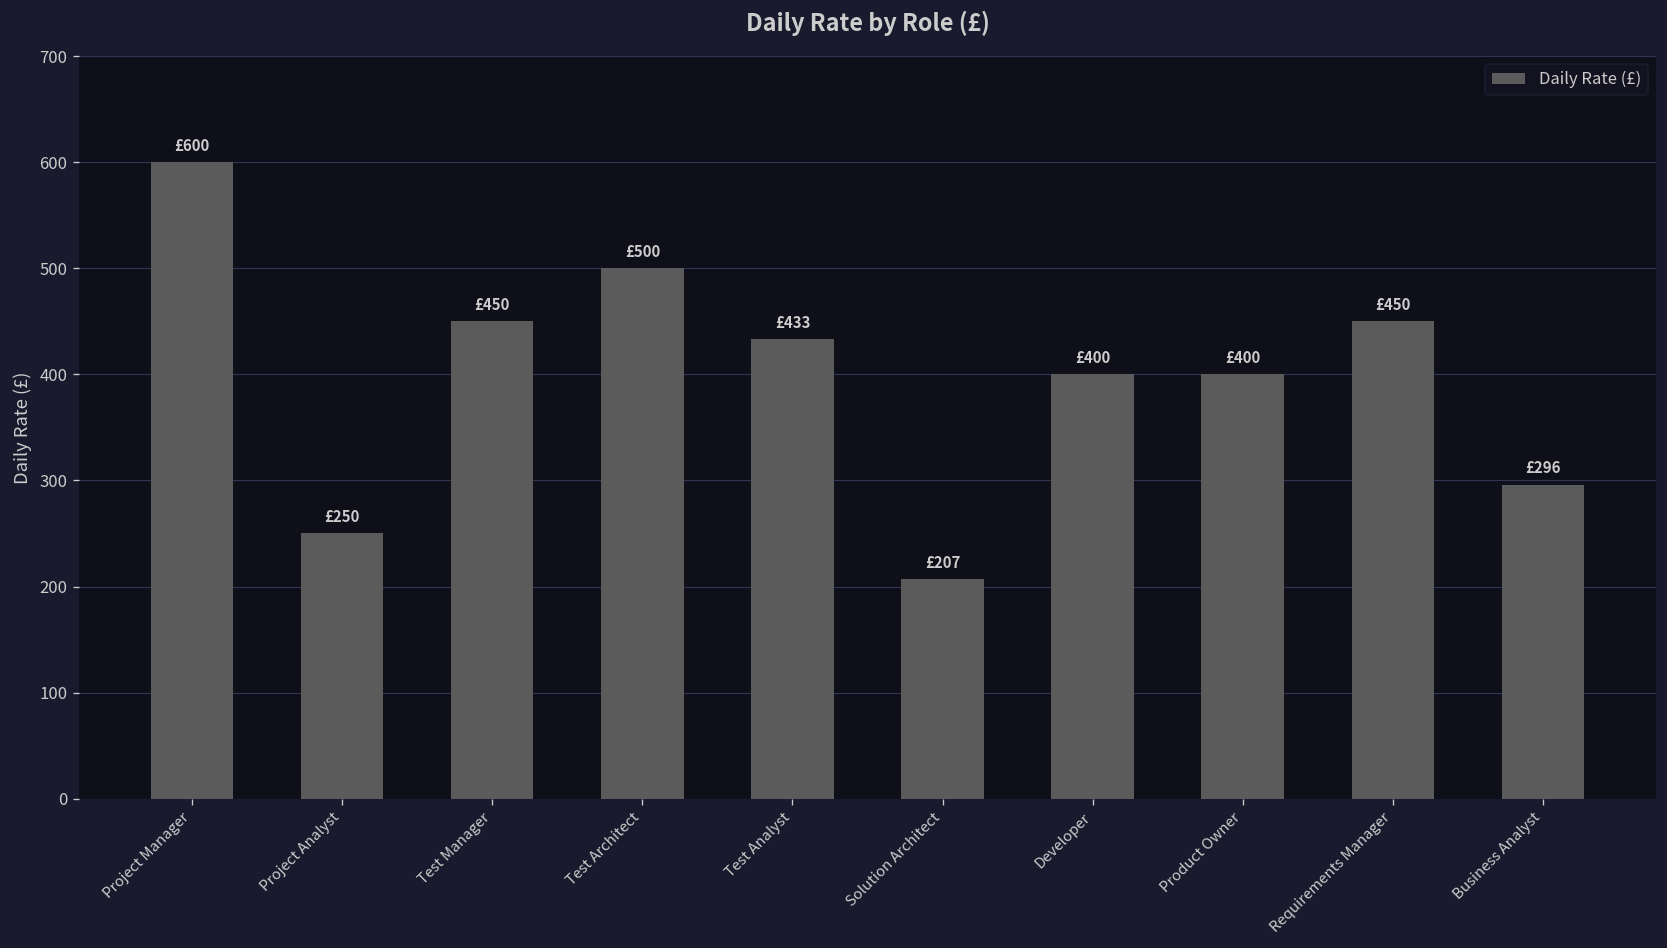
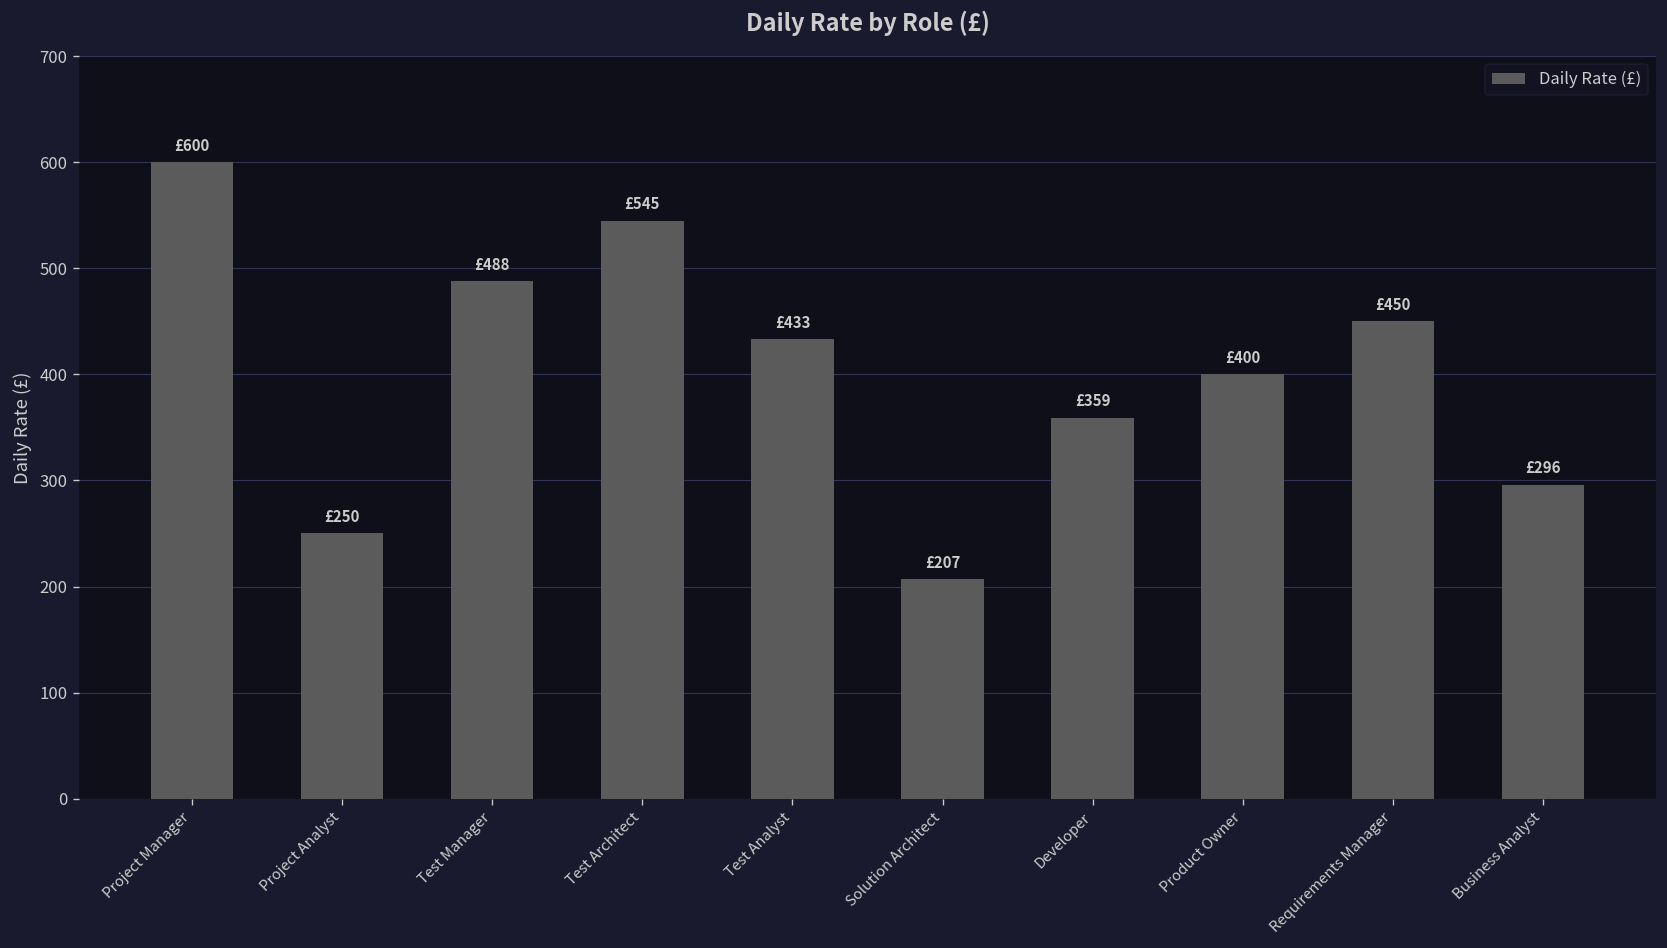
Test Manager: £450 -> £488
Test Architect: £500 -> £545
Developer: £400 -> £359
